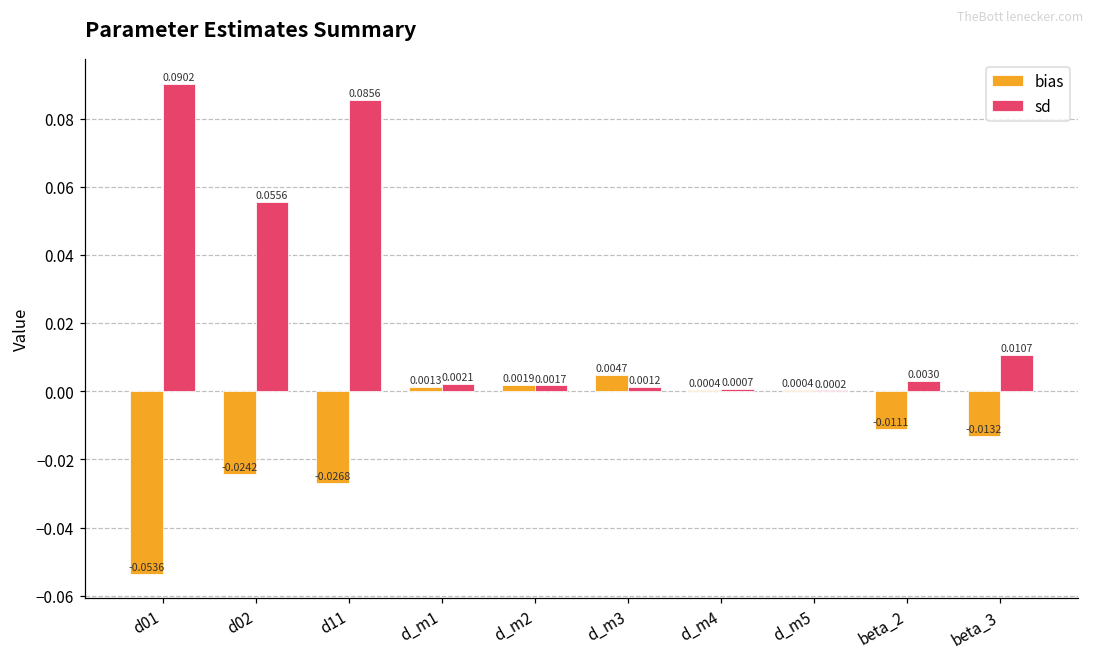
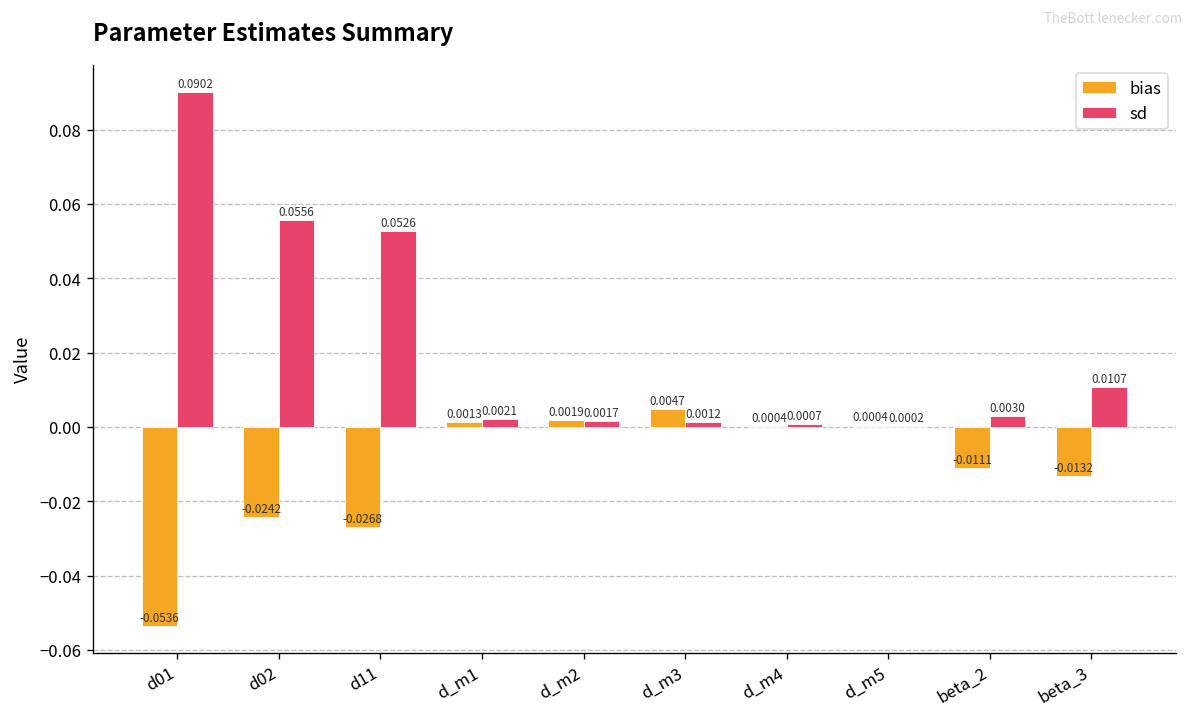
sd, d11: 0.0856 -> 0.0526
